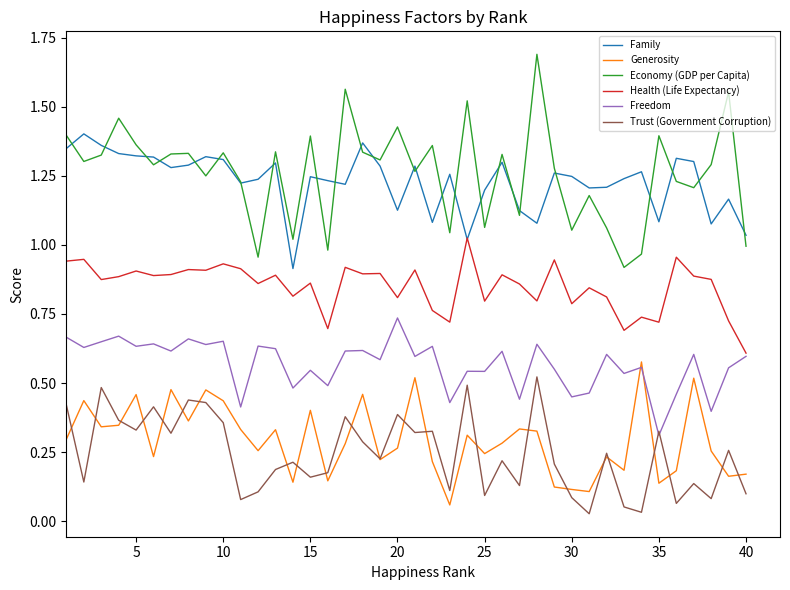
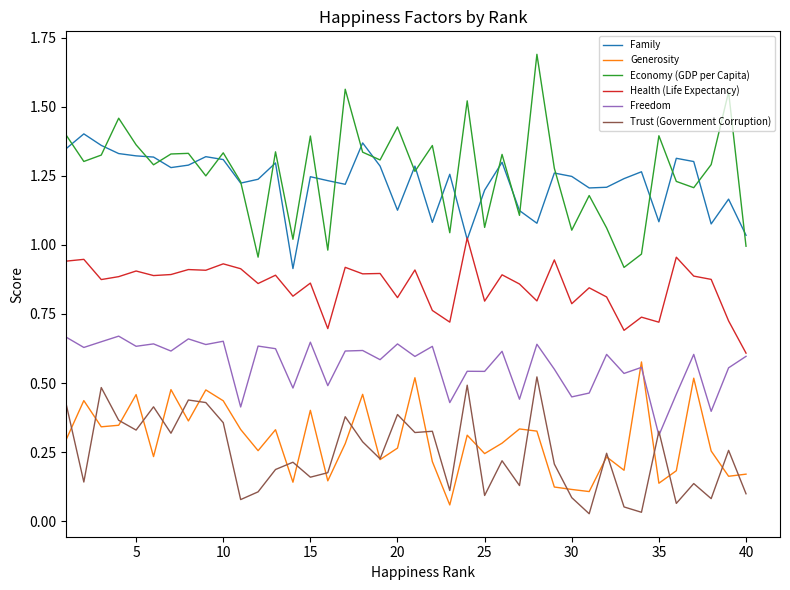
Freedom, 15: 0.55 -> 0.65
Freedom, 20: 0.74 -> 0.64
